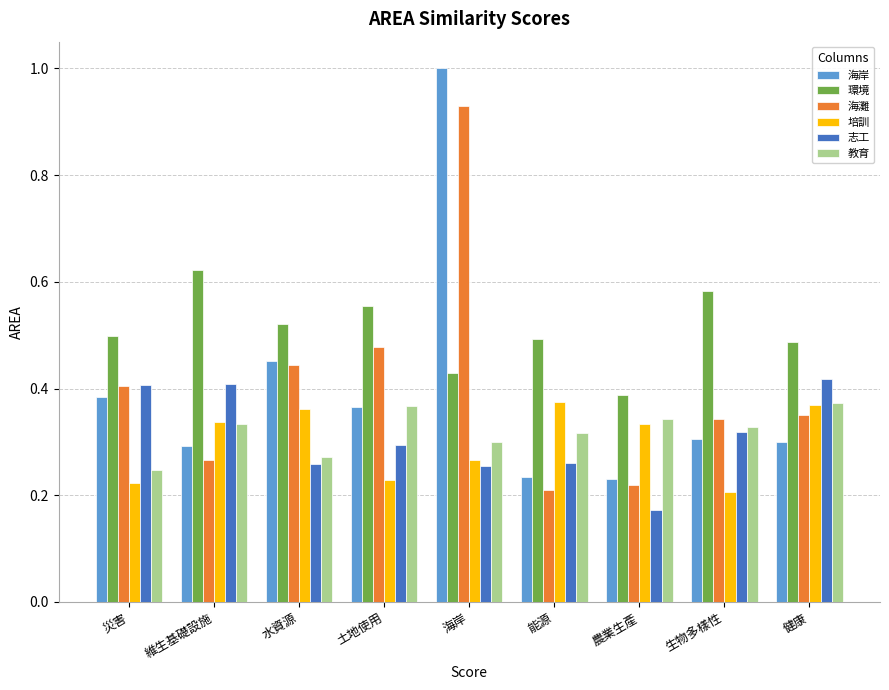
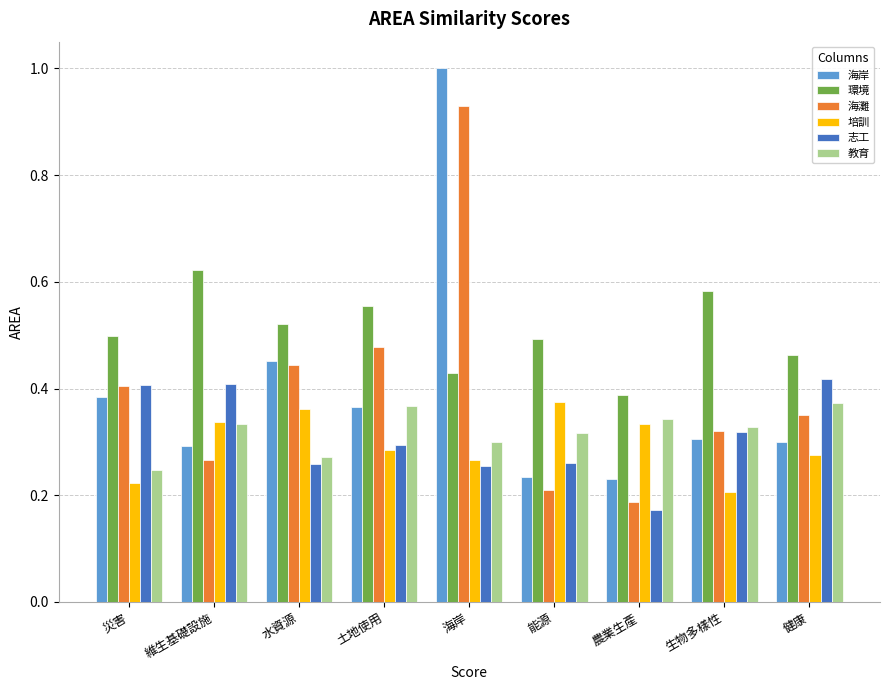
培訓, 土地使用: 0.23 -> 0.29
海灘, 農業生產: 0.22 -> 0.19
海灘, 生物多樣性: 0.34 -> 0.32
環境, 健康: 0.49 -> 0.46
培訓, 健康: 0.37 -> 0.28
